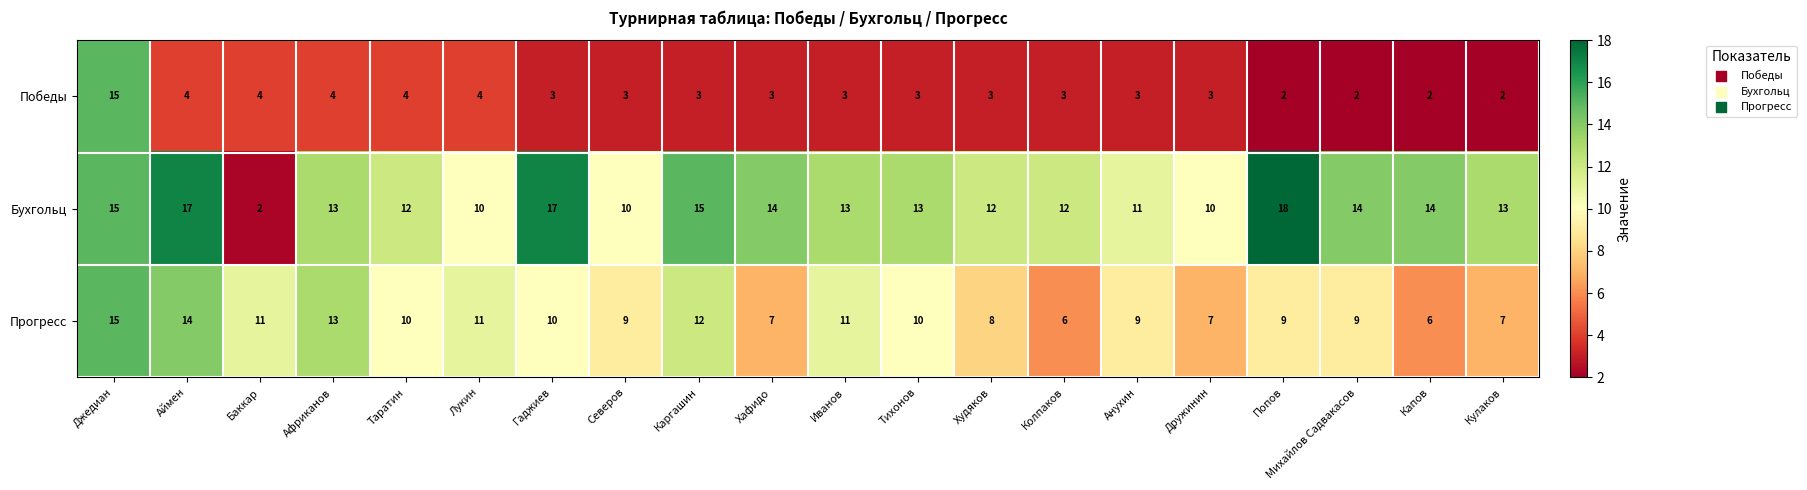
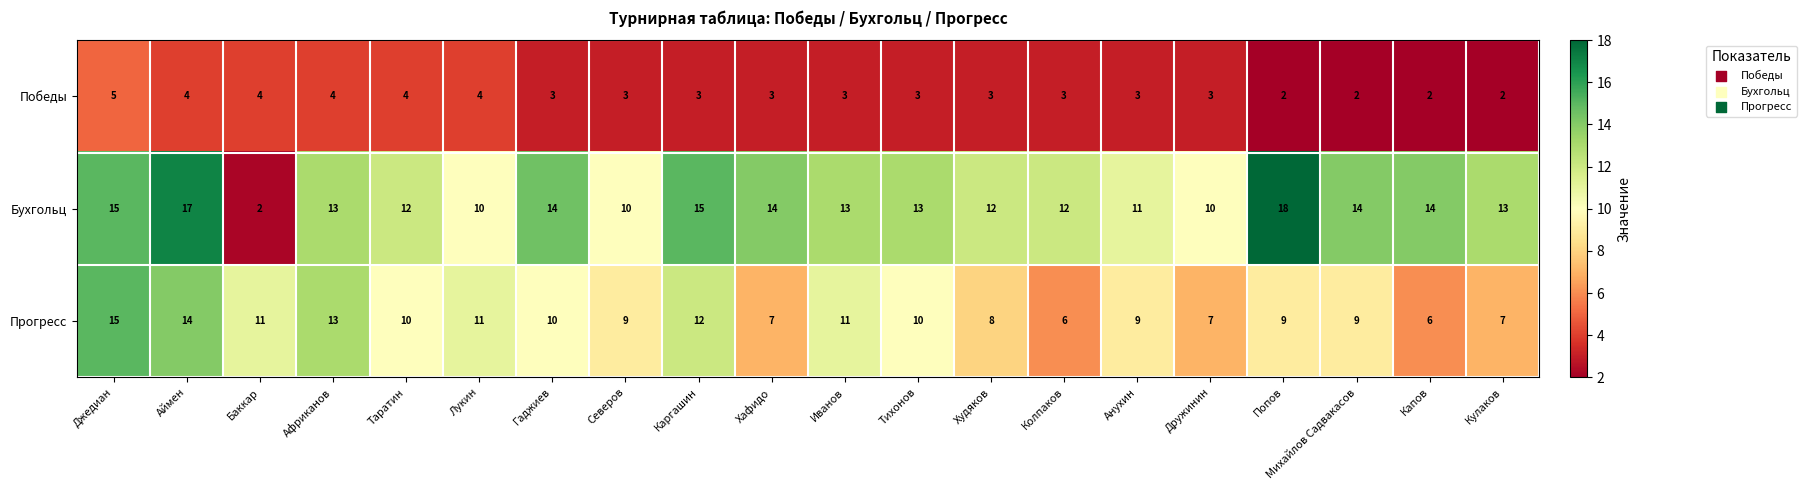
Победы, Джедиан: 15 -> 5
Бухгольц, Гаджиев: 17 -> 14
